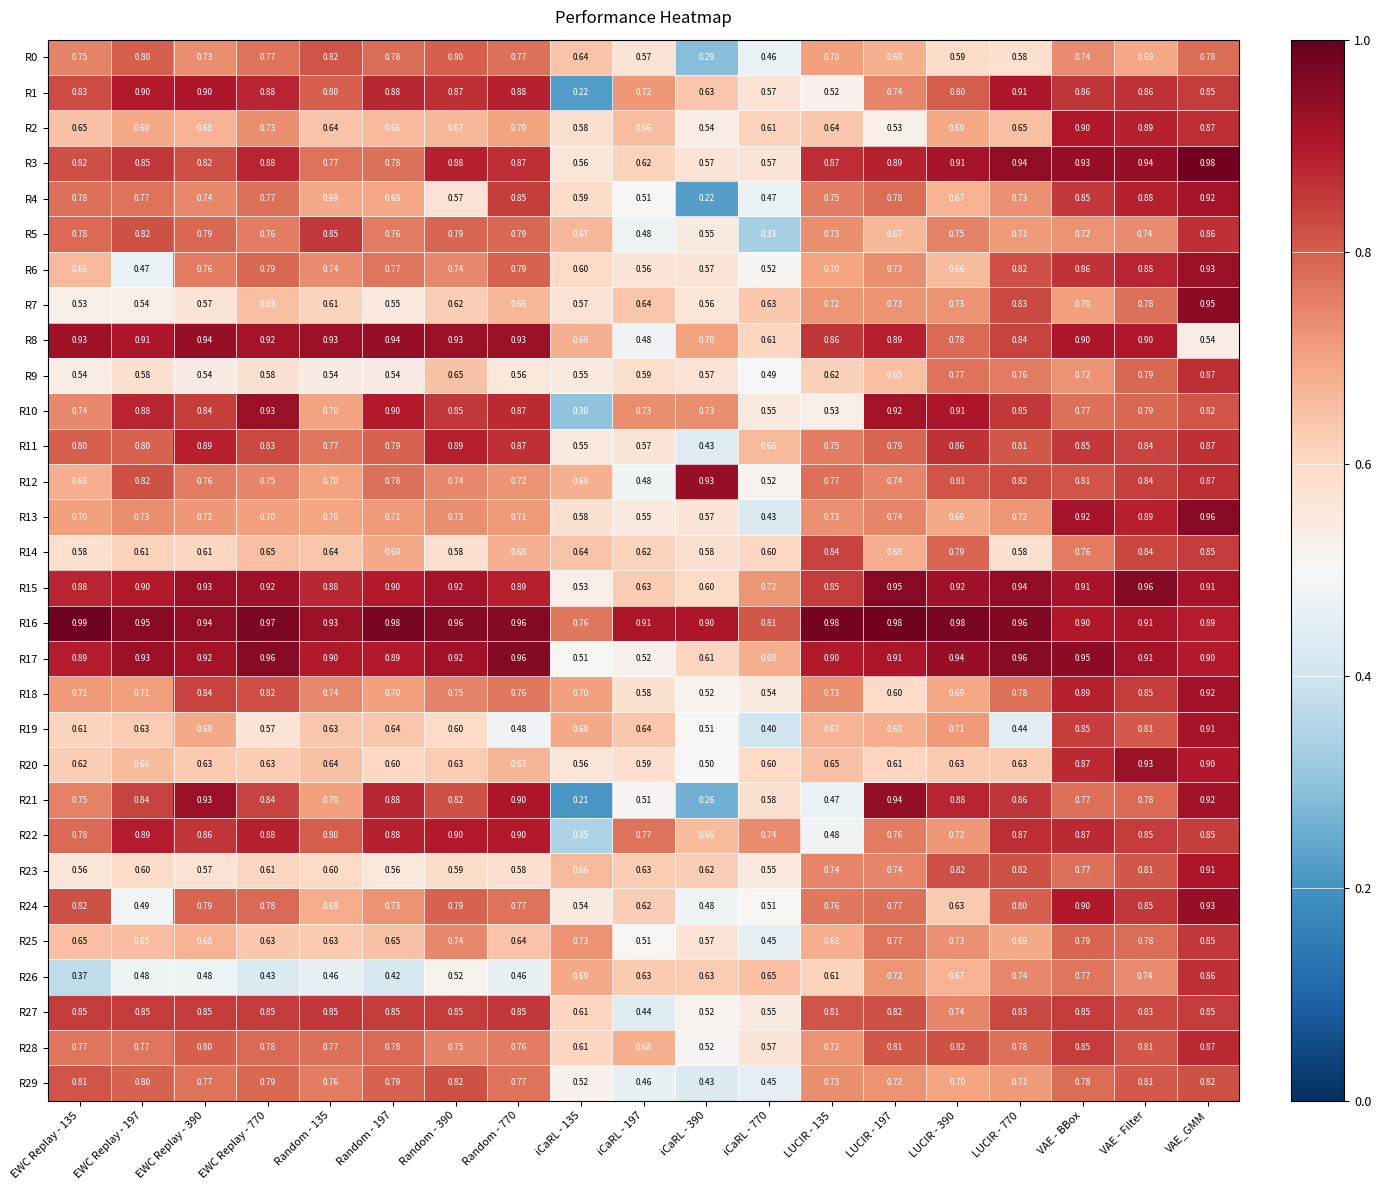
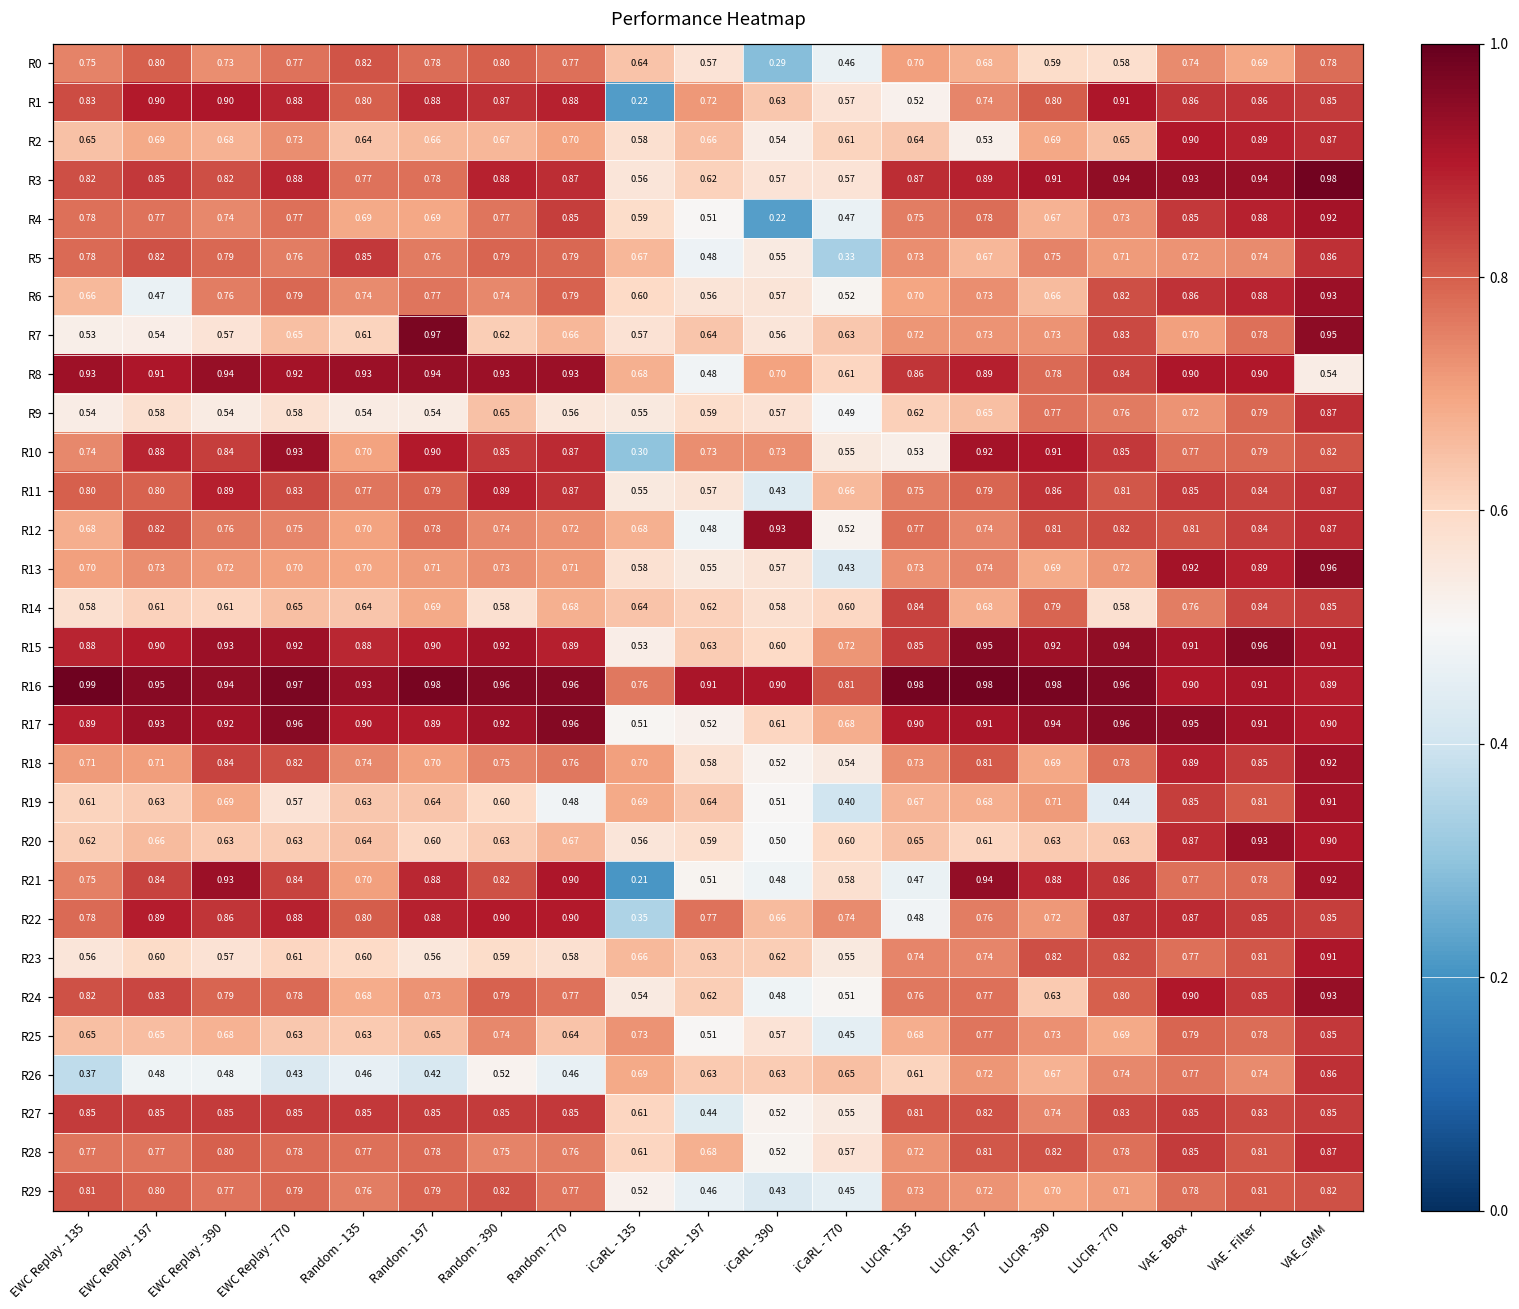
R4, Random - 390: 0.57 -> 0.77
R7, Random - 197: 0.55 -> 0.97
R18, LUCIR - 197: 0.60 -> 0.81
R21, iCaRL - 390: 0.26 -> 0.48
R24, EWC Replay - 197: 0.49 -> 0.83
